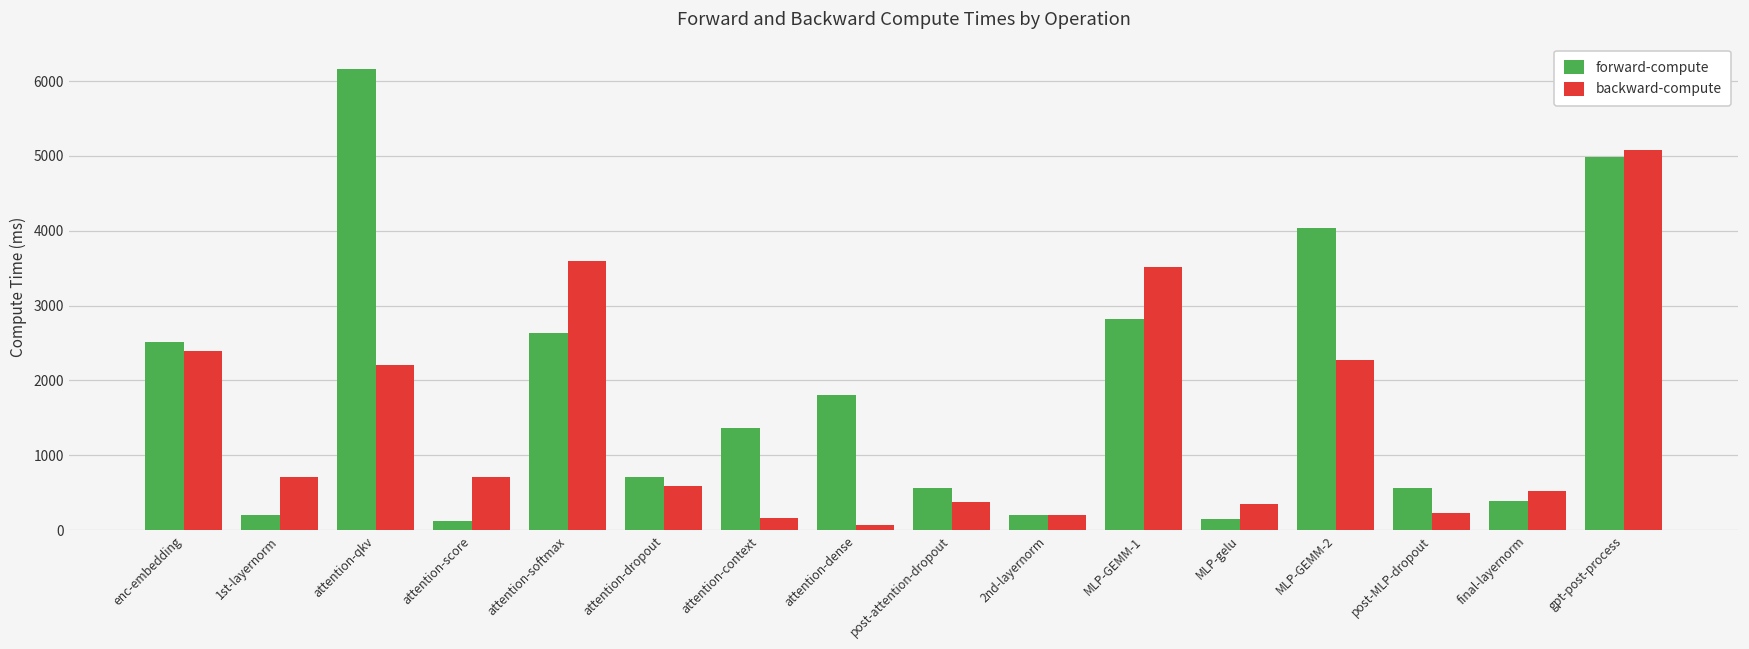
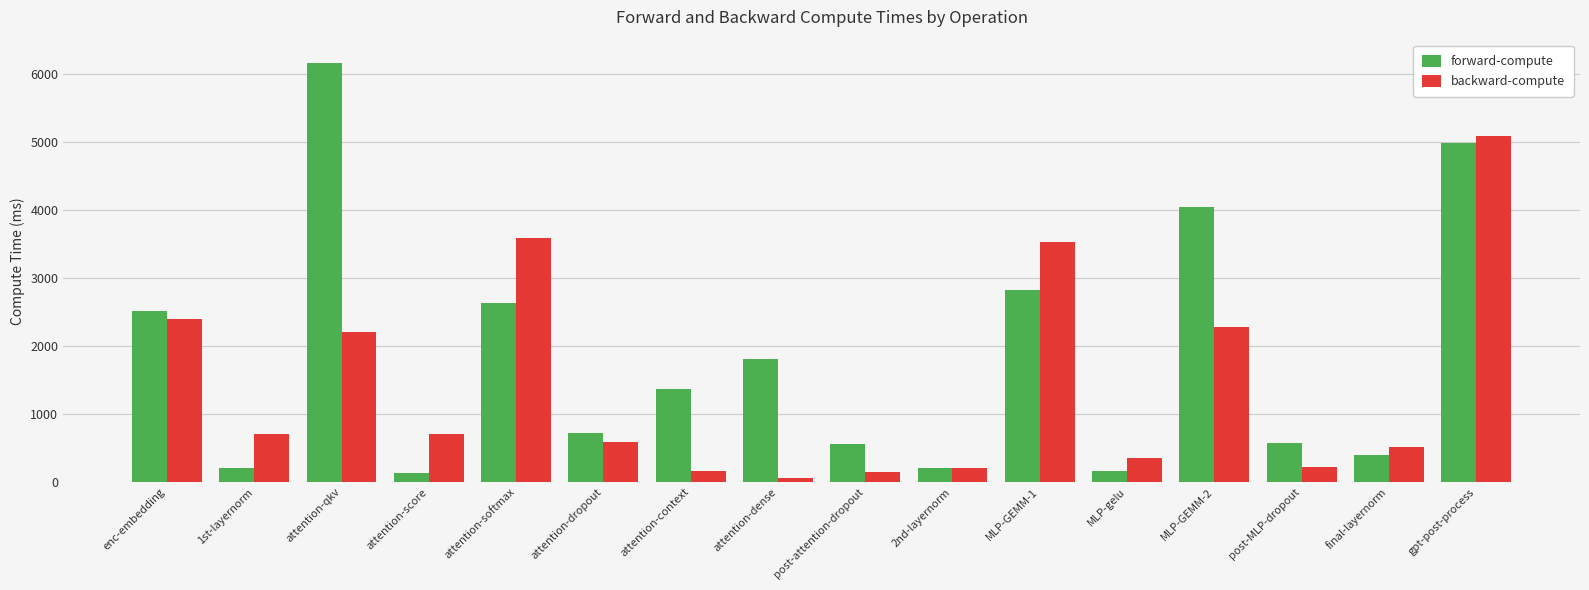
backward-compute, post-attention-dropout: 400 -> 100
